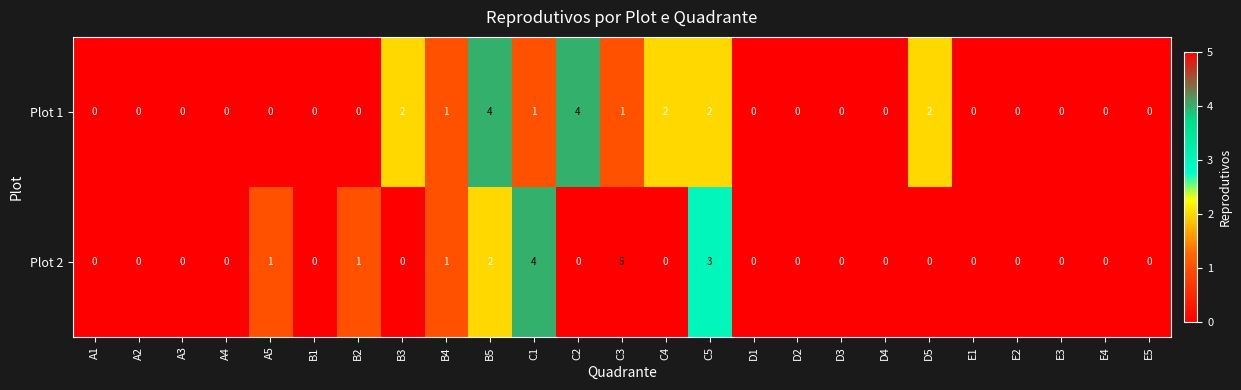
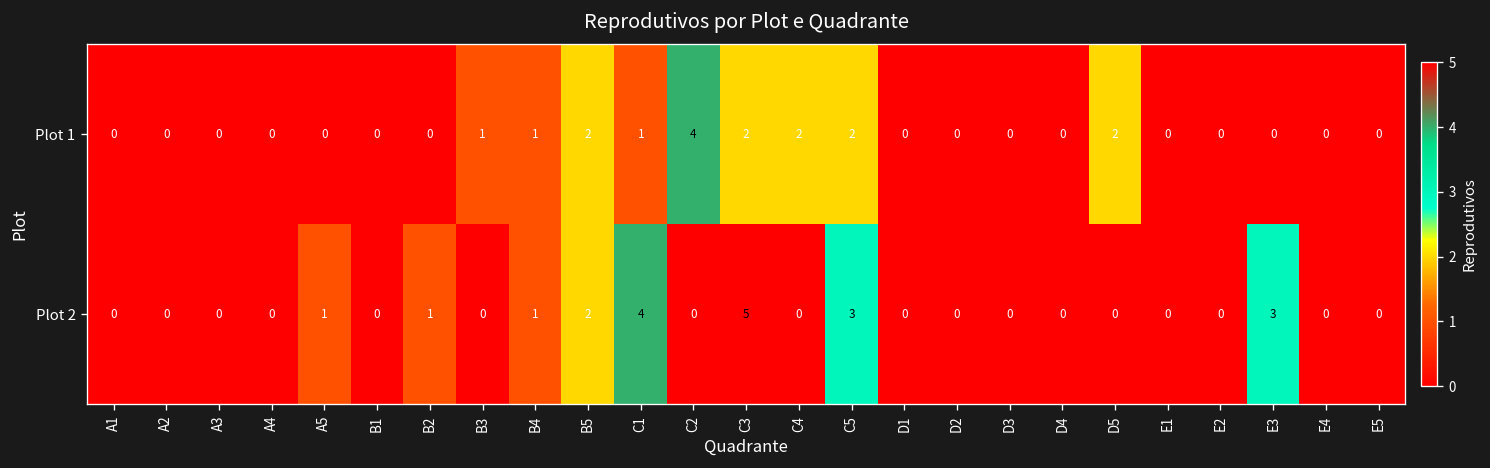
Plot 1, B3: 2 -> 1
Plot 1, B5: 4 -> 2
Plot 1, C3: 1 -> 2
Plot 2, E3: 0 -> 3
